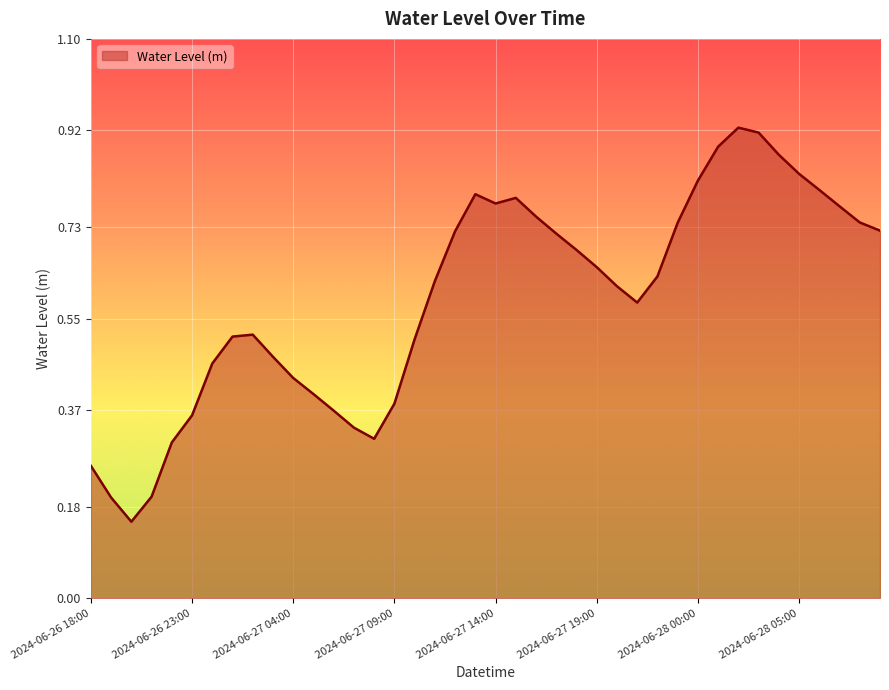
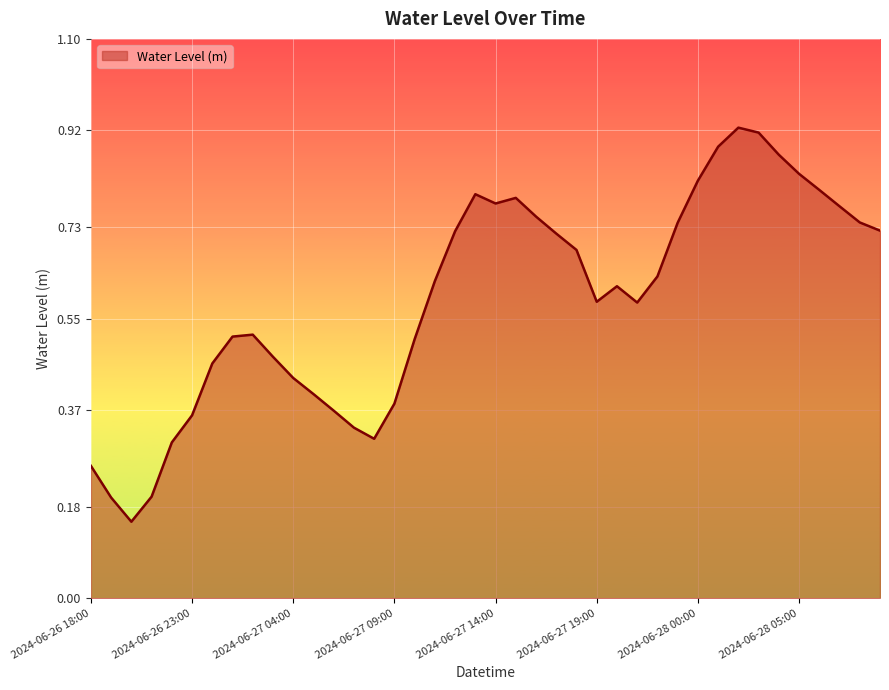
2024-06-27 19:00: 0.65 -> 0.58
